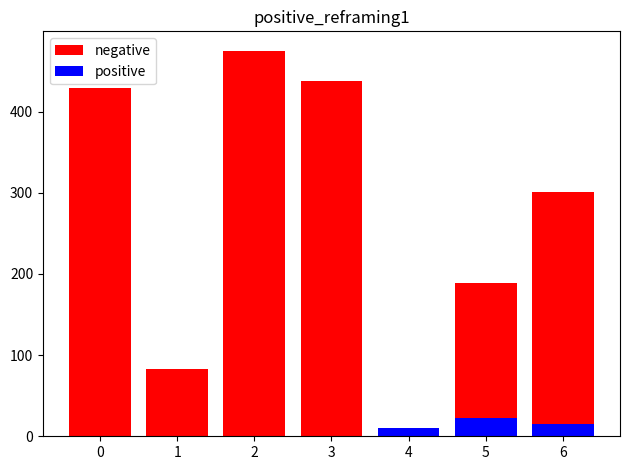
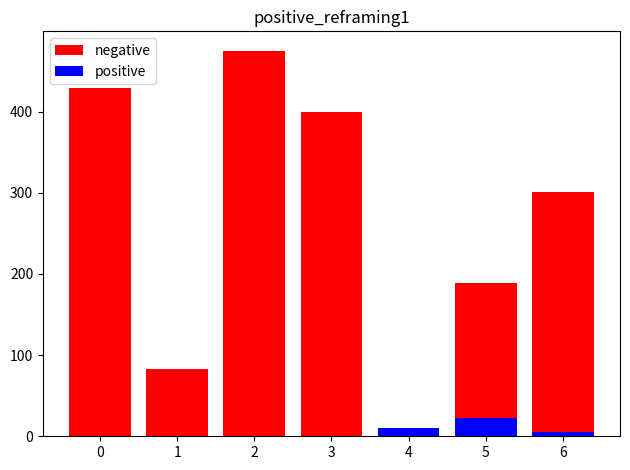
negative, 3: 440 -> 400
positive, 6: 20 -> 10
